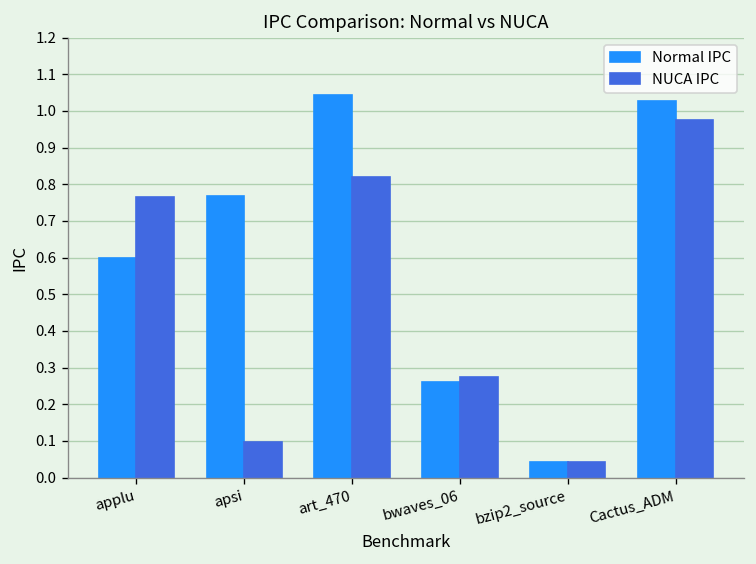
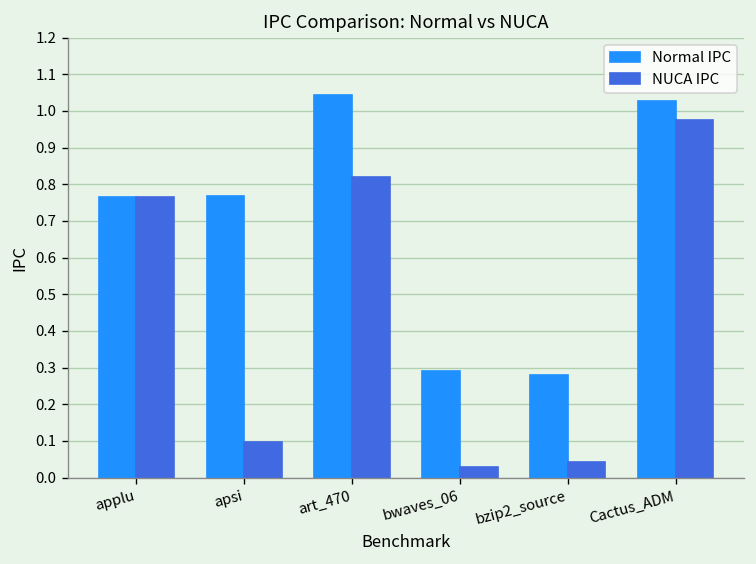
Normal IPC, applu: 0.60 -> 0.76
Normal IPC, bwaves_06: 0.26 -> 0.29
NUCA IPC, bwaves_06: 0.28 -> 0.03
Normal IPC, bzip2_source: 0.04 -> 0.28
